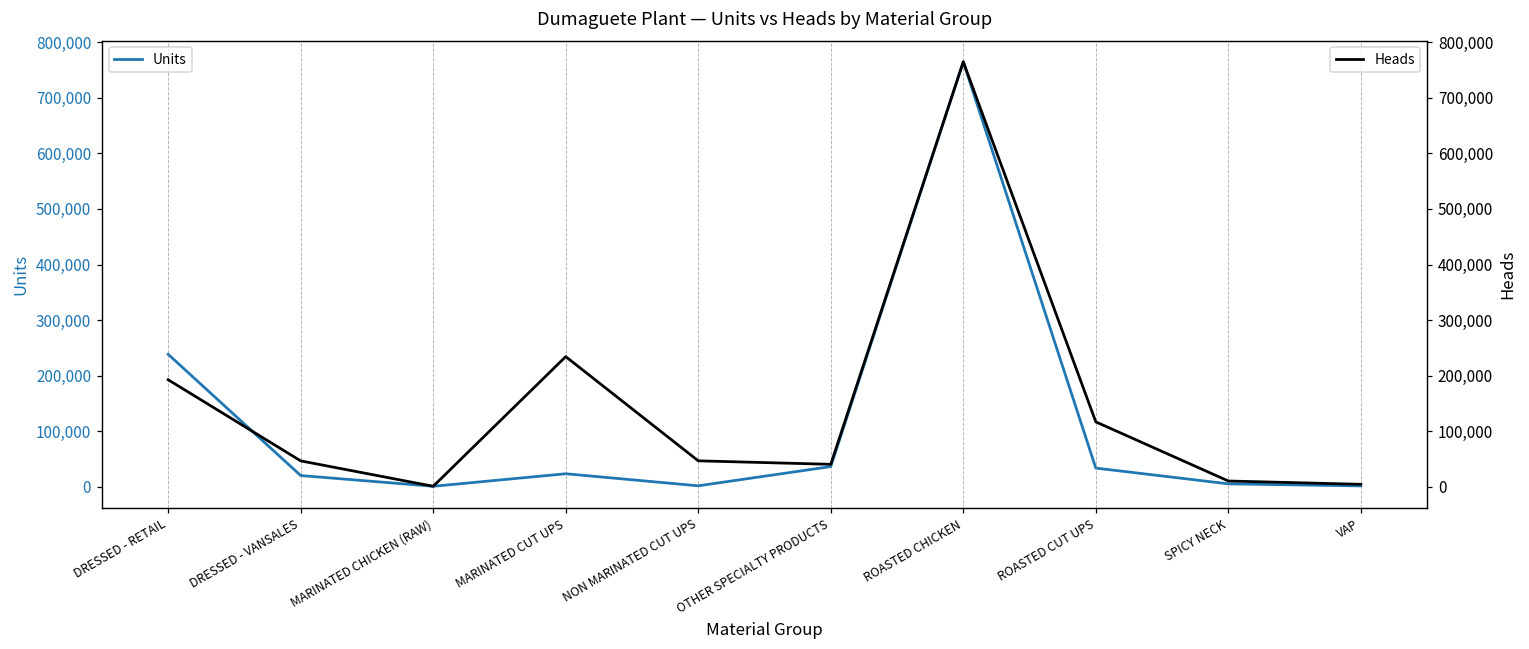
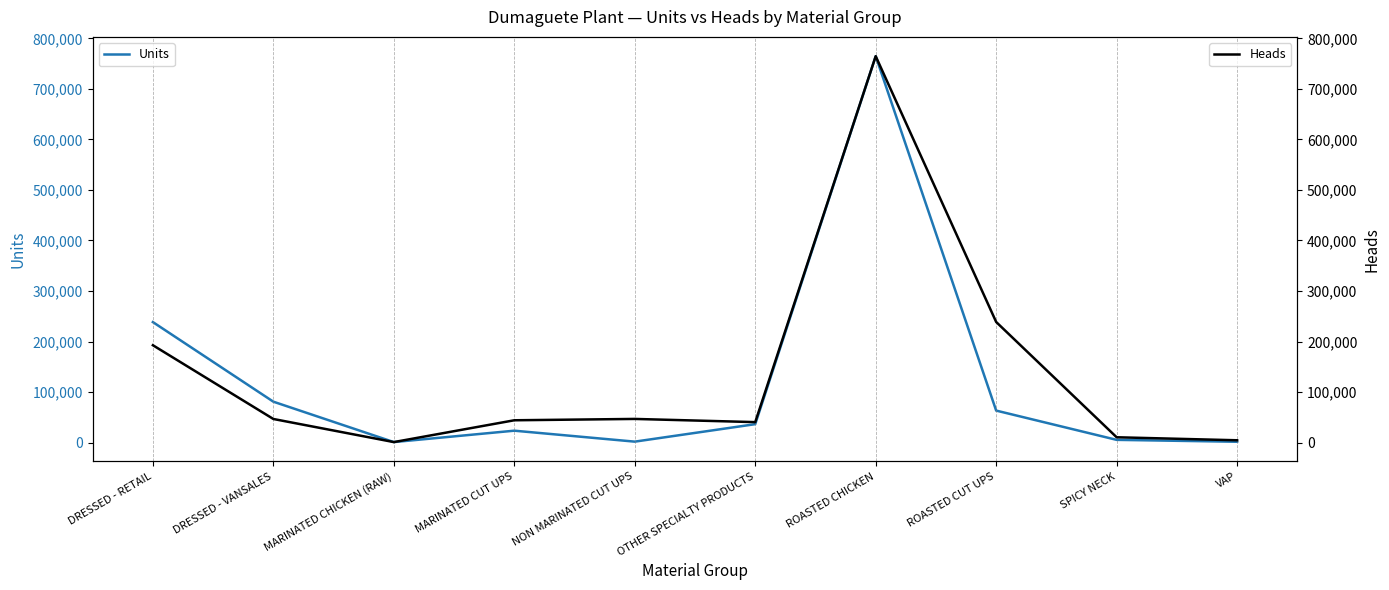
Units, DRESSED - VANSALES: 20,000 -> 80,000
Units, ROASTED CUT UPS: 30,000 -> 60,000
Heads, MARINATED CUT UPS: 230,000 -> 40,000
Heads, ROASTED CUT UPS: 120,000 -> 240,000
